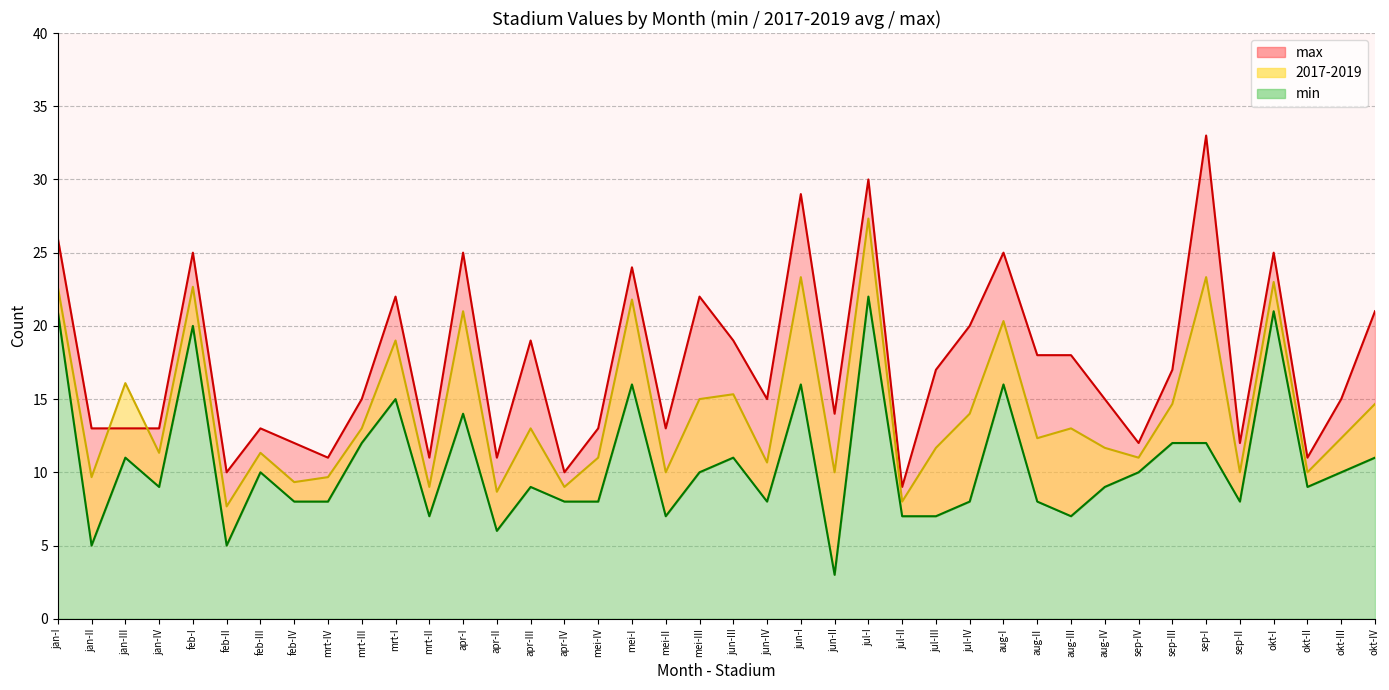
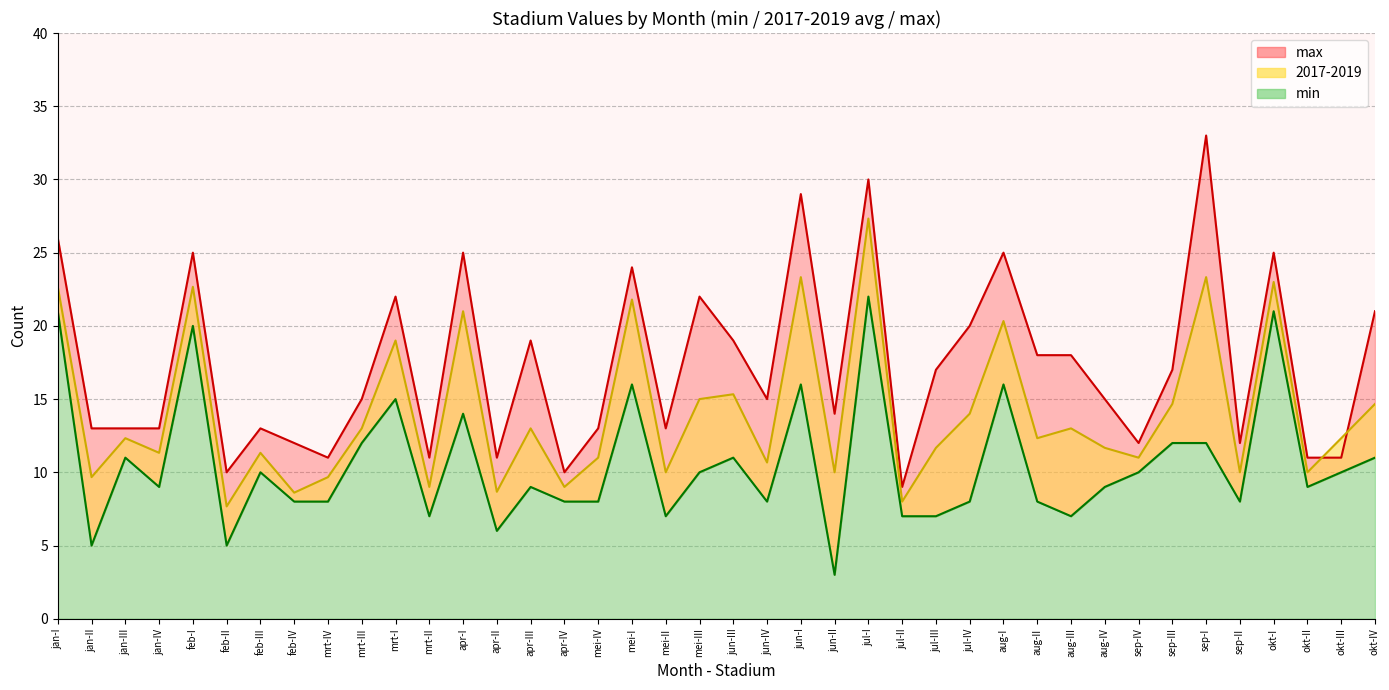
2017-2019, jan-III: 16.1 -> 12.3
2017-2019, feb-IV: 9.3 -> 8.6
max, okt-III: 15 -> 11
